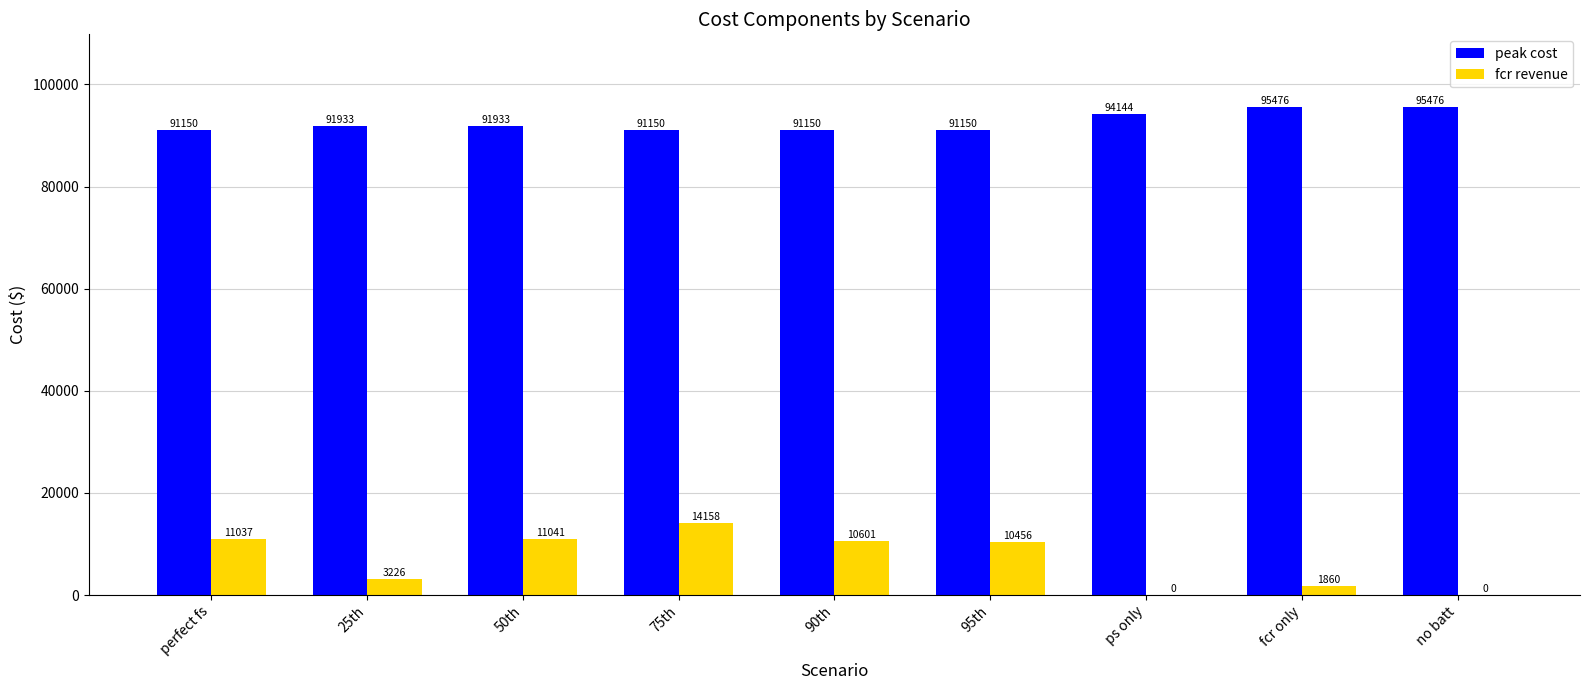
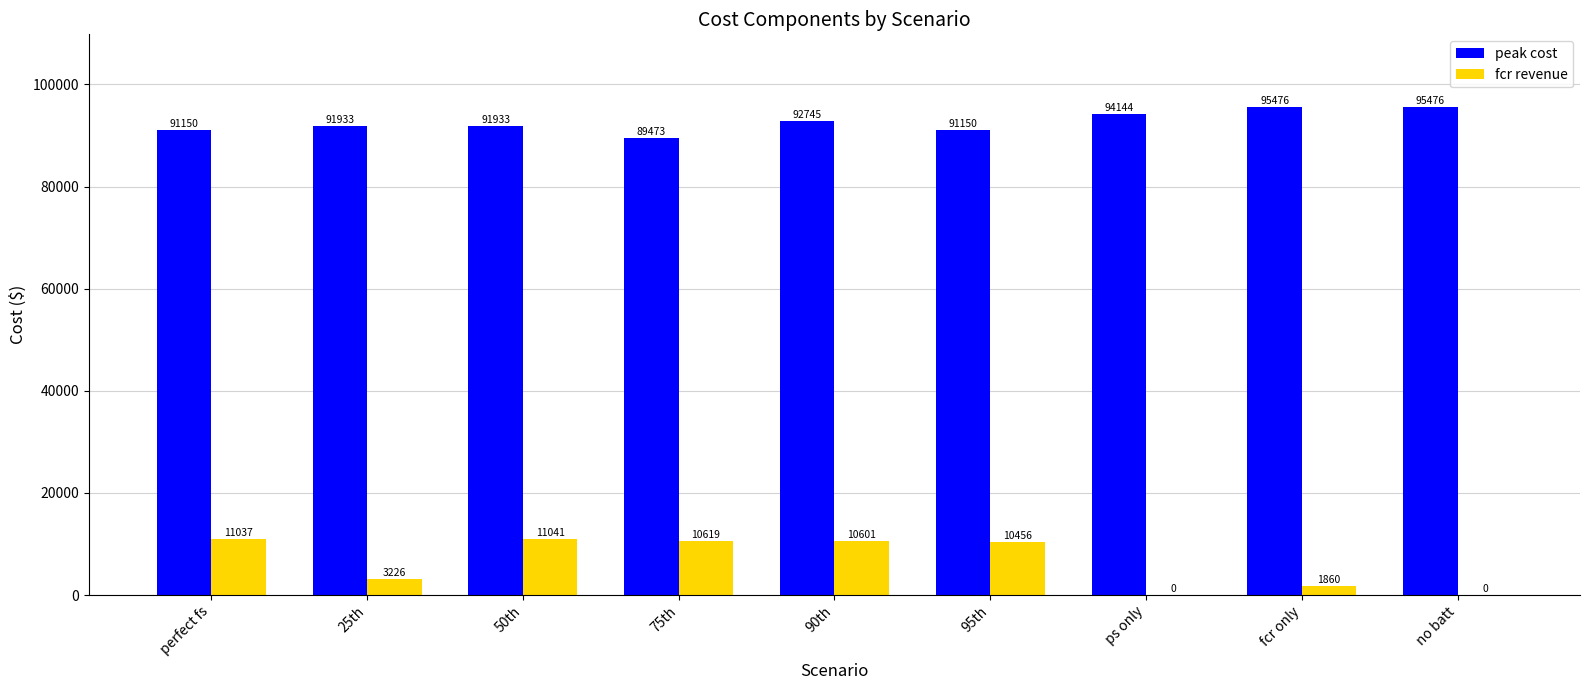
peak cost, 75th: 91150 -> 89473
fcr revenue, 75th: 14158 -> 10619
peak cost, 90th: 91150 -> 92745
